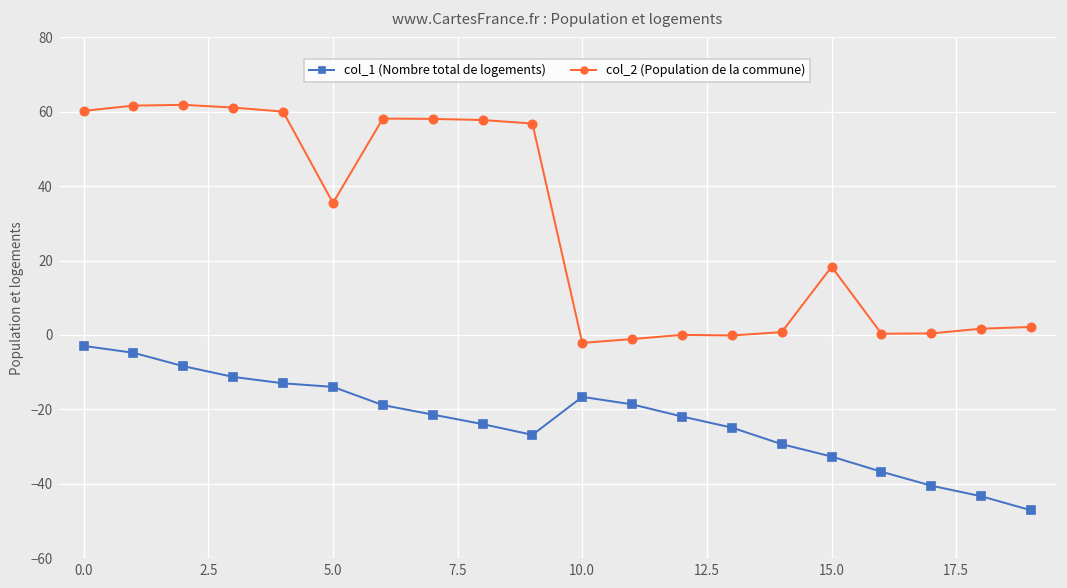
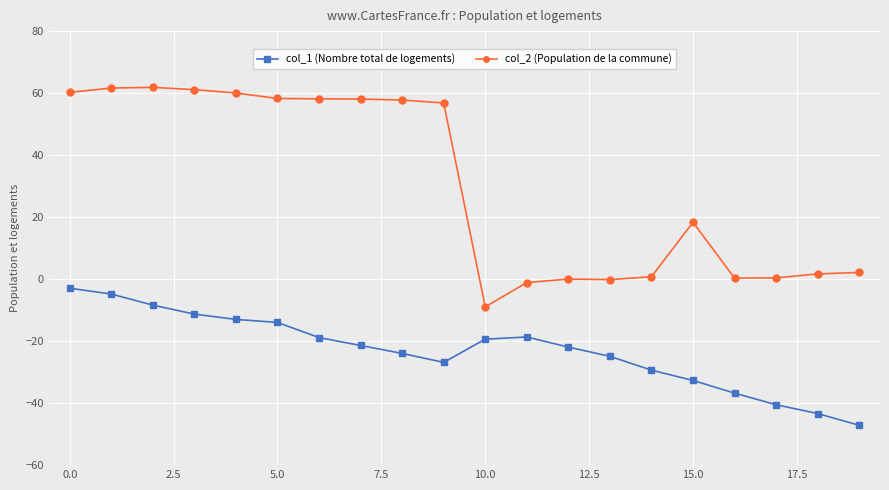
col_2 (Population de la commune), 5.0: 35 -> 58
col_1 (Nombre total de logements), 10.0: -17 -> -19
col_2 (Population de la commune), 10.0: -2 -> -9
